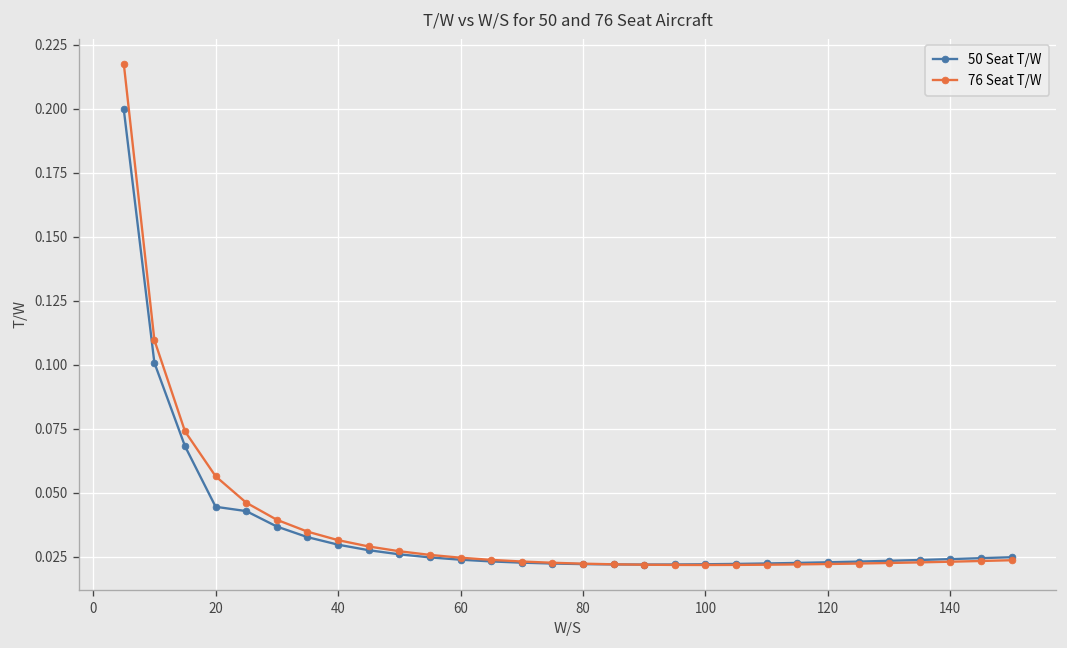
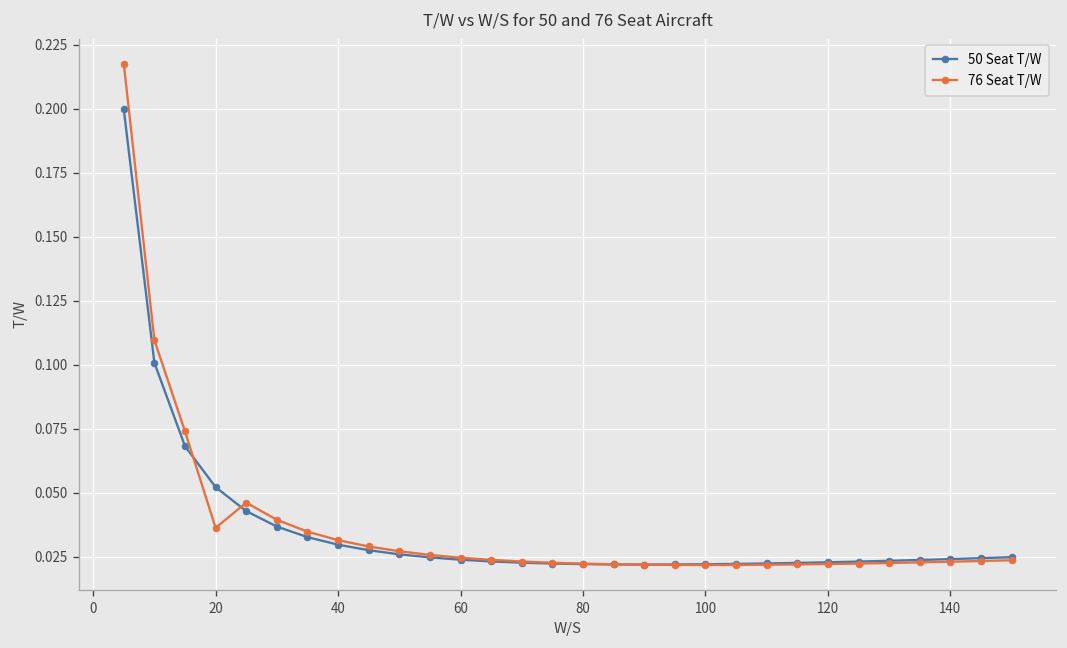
50 Seat T/W, 20: 0.045 -> 0.052
76 Seat T/W, 20: 0.056 -> 0.036
